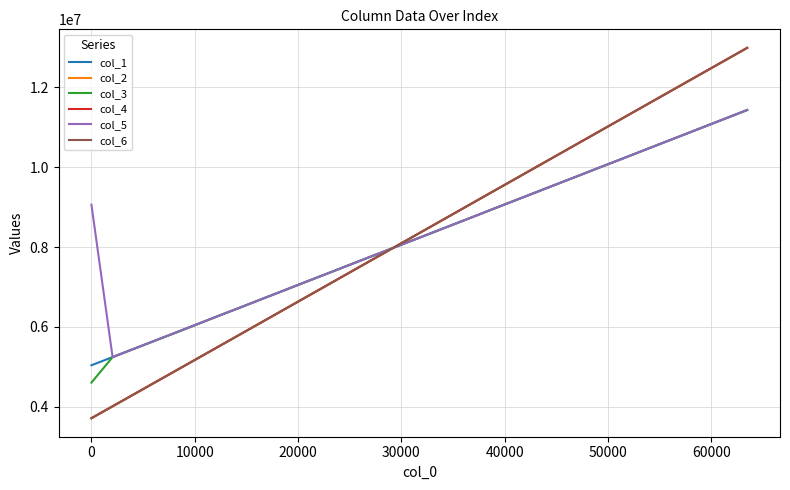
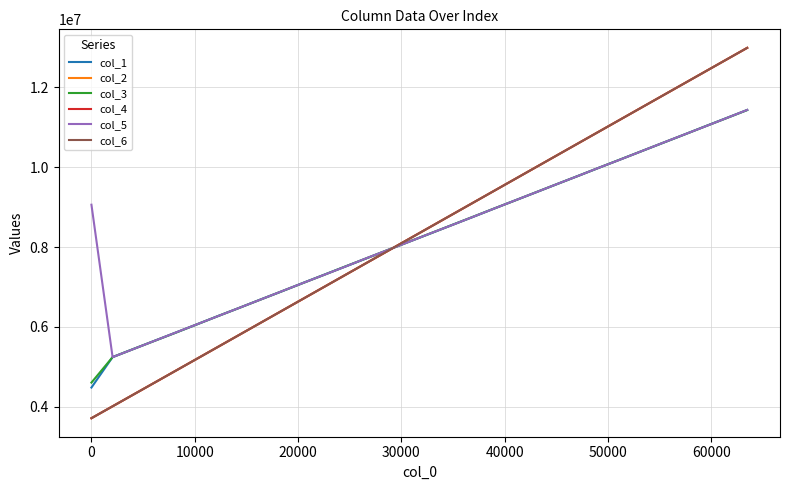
col_1, 0: 5000000 -> 4500000
